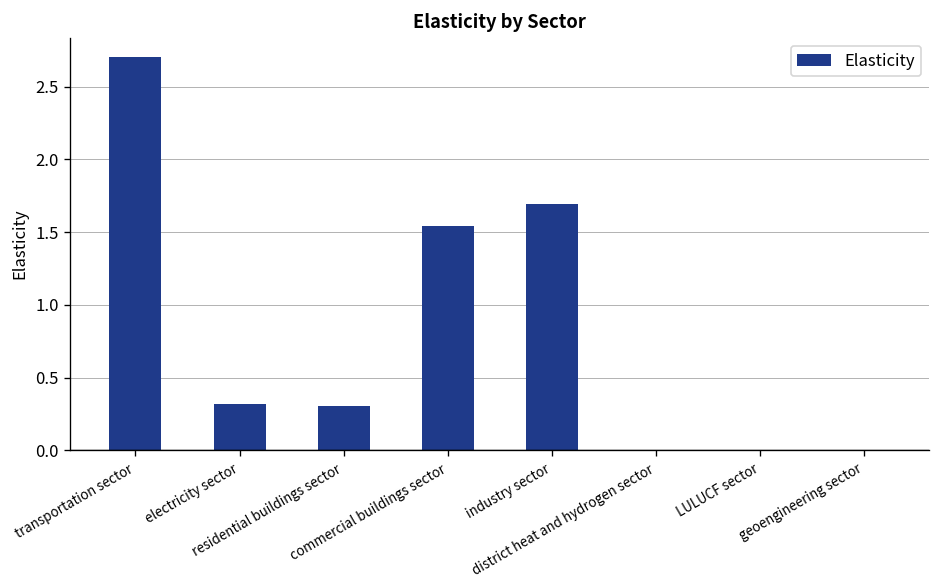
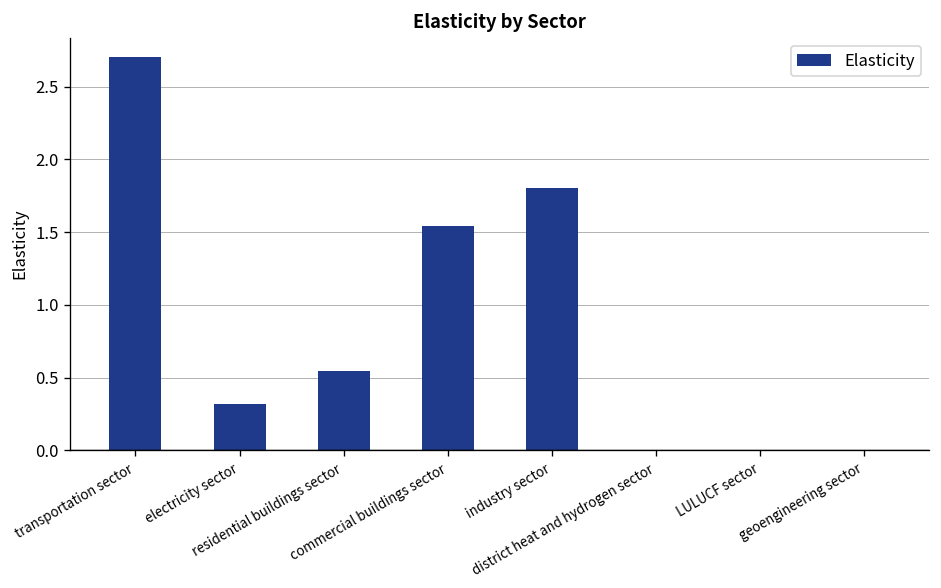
residential buildings sector: 0.31 -> 0.55
industry sector: 1.70 -> 1.81
